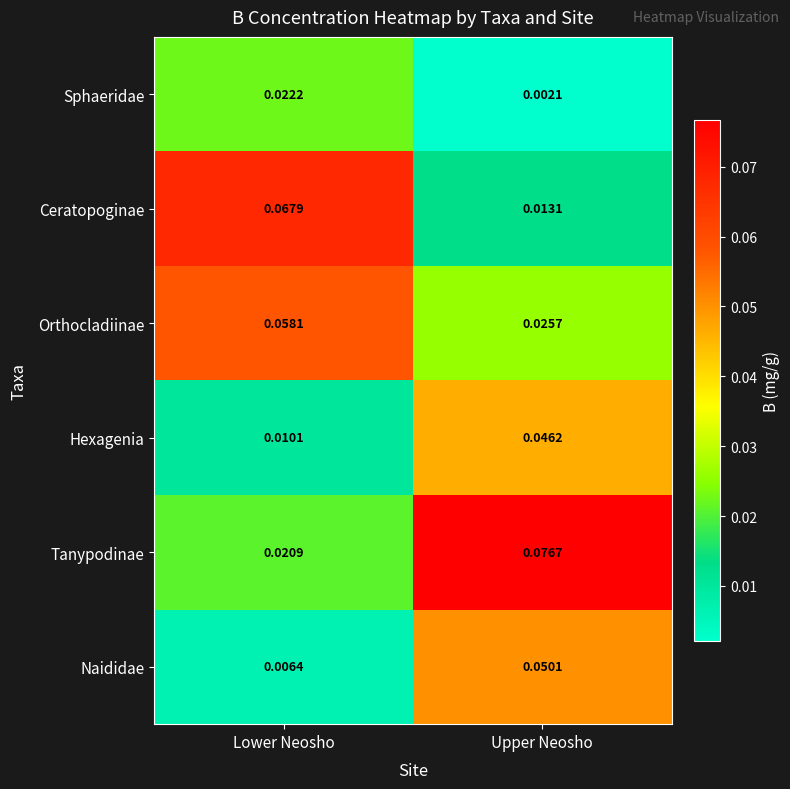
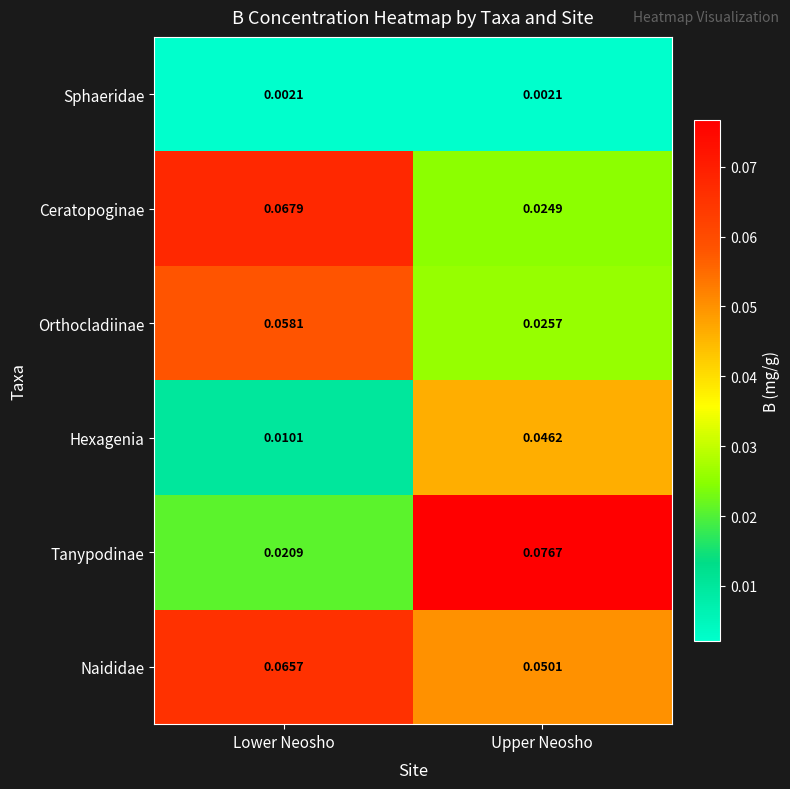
Sphaeridae, Lower Neosho: 0.0222 -> 0.0021
Ceratopoginae, Upper Neosho: 0.0131 -> 0.0249
Naididae, Lower Neosho: 0.0064 -> 0.0657
